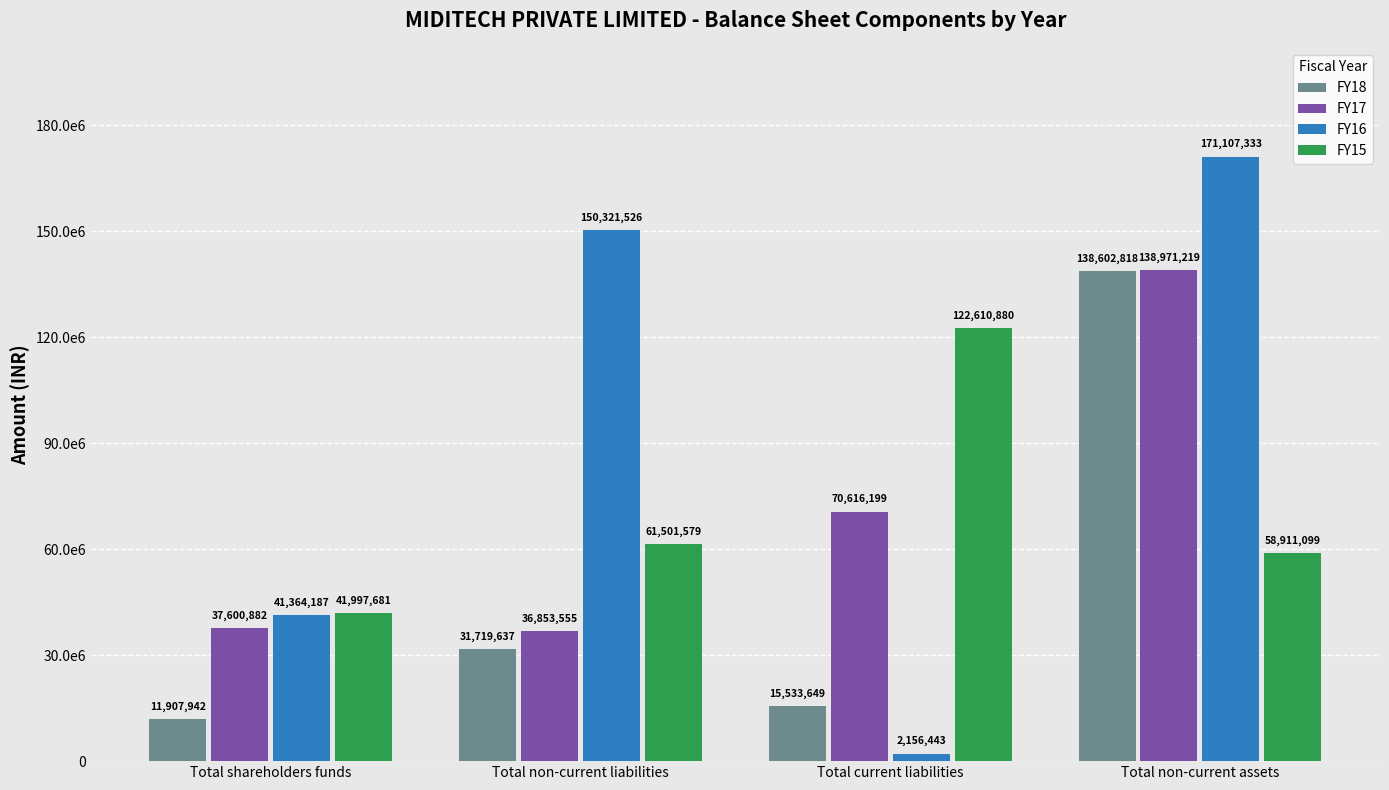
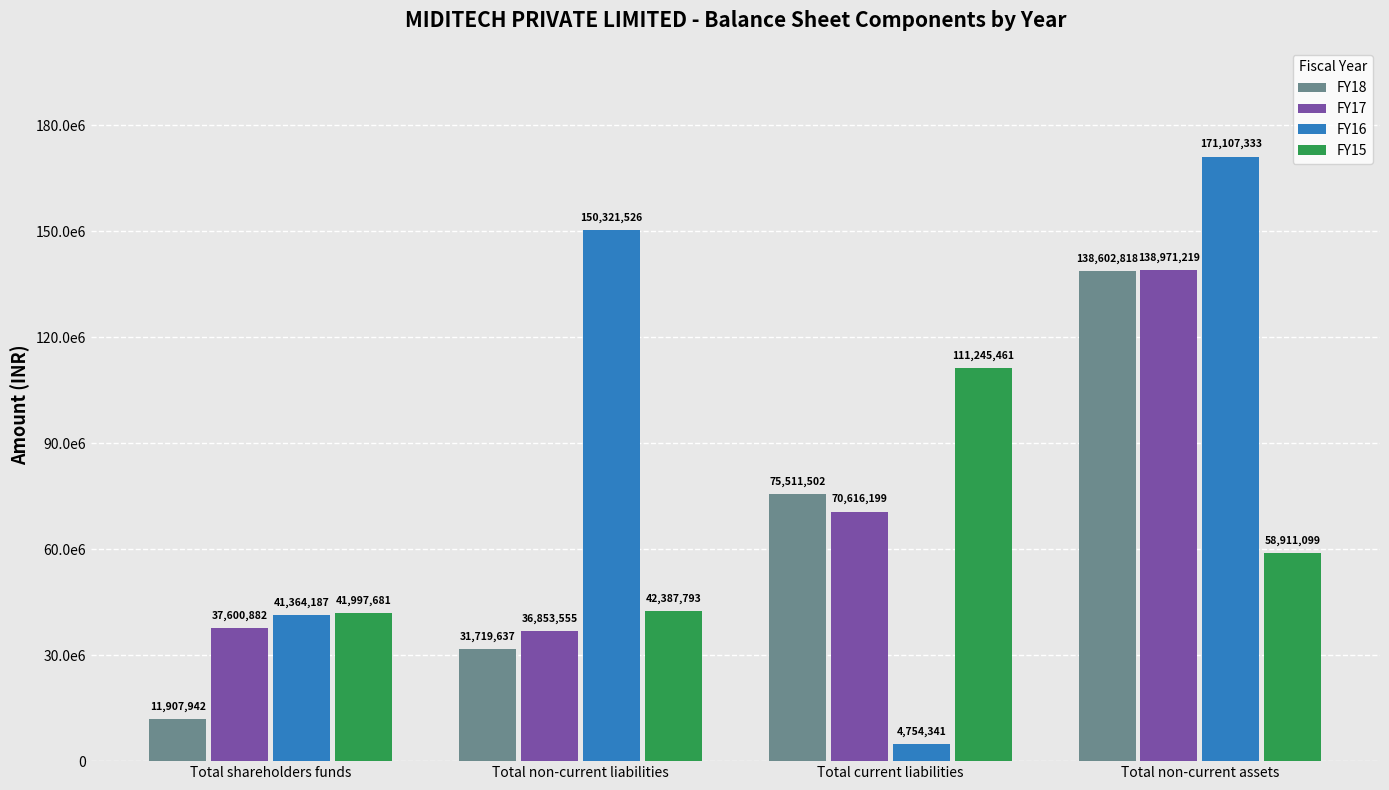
FY15, Total non-current liabilities: 61,501,579 -> 42,387,793
FY18, Total current liabilities: 15,533,649 -> 75,511,502
FY16, Total current liabilities: 2,156,443 -> 4,754,341
FY15, Total current liabilities: 122,610,880 -> 111,245,461
